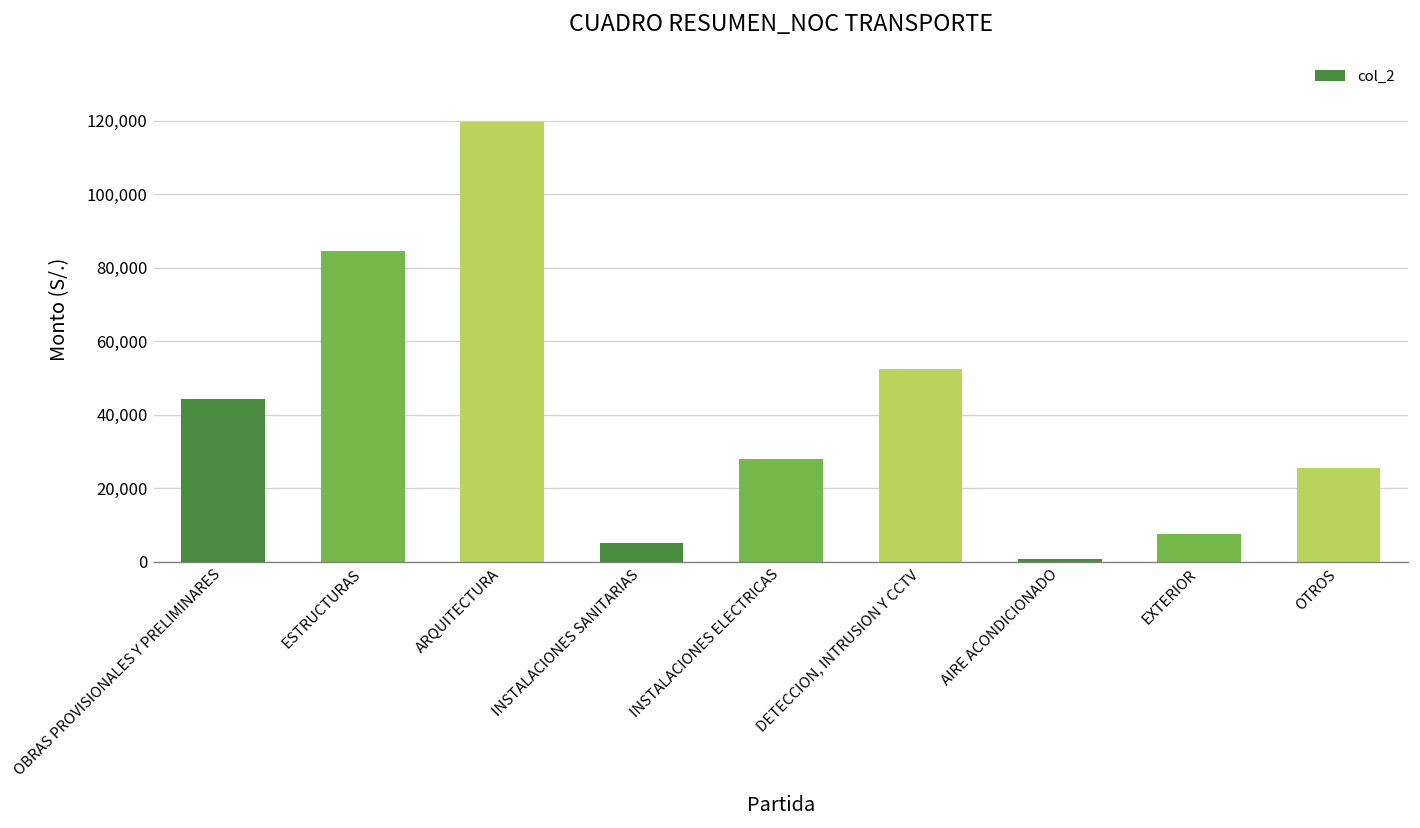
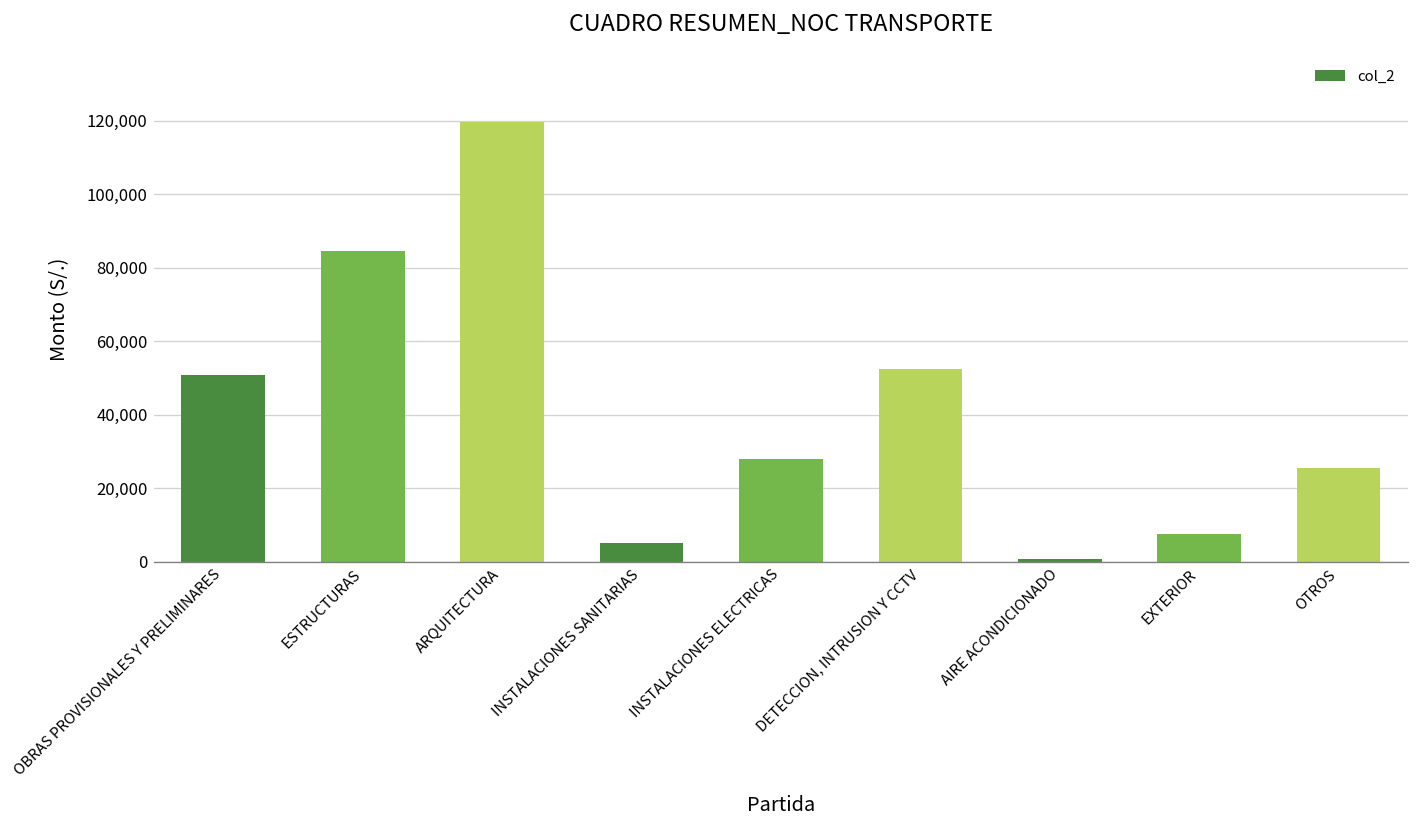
OBRAS PROVISIONALES Y PRELIMINARES: 44,000 -> 51,000
